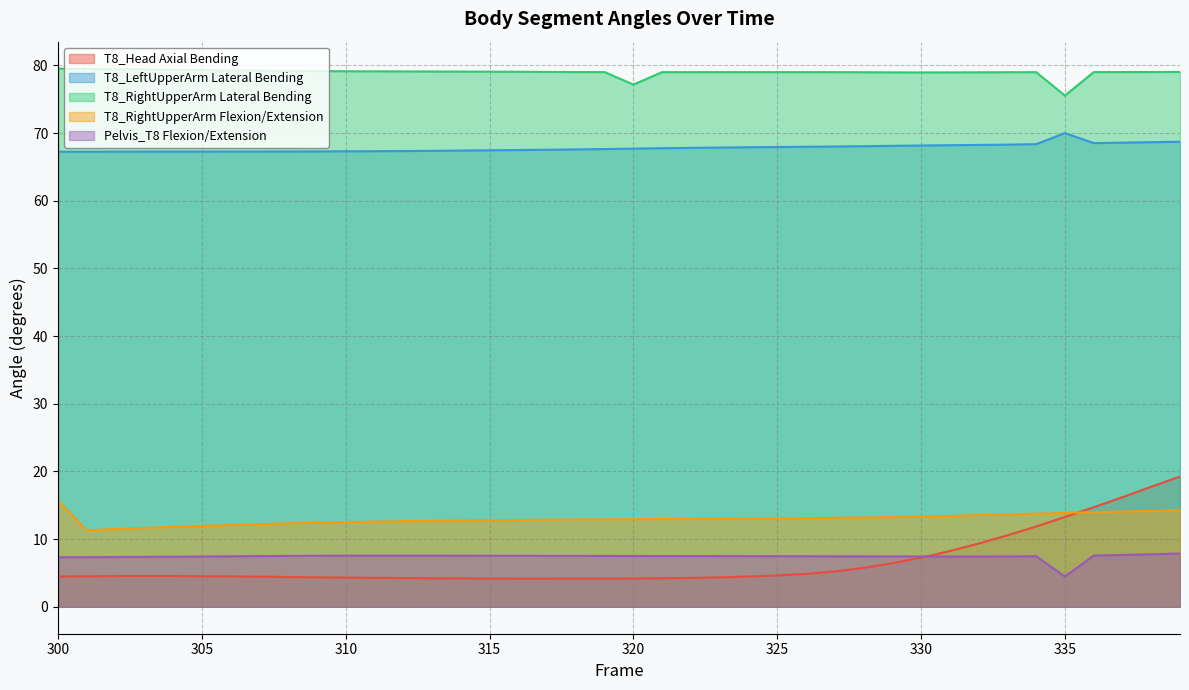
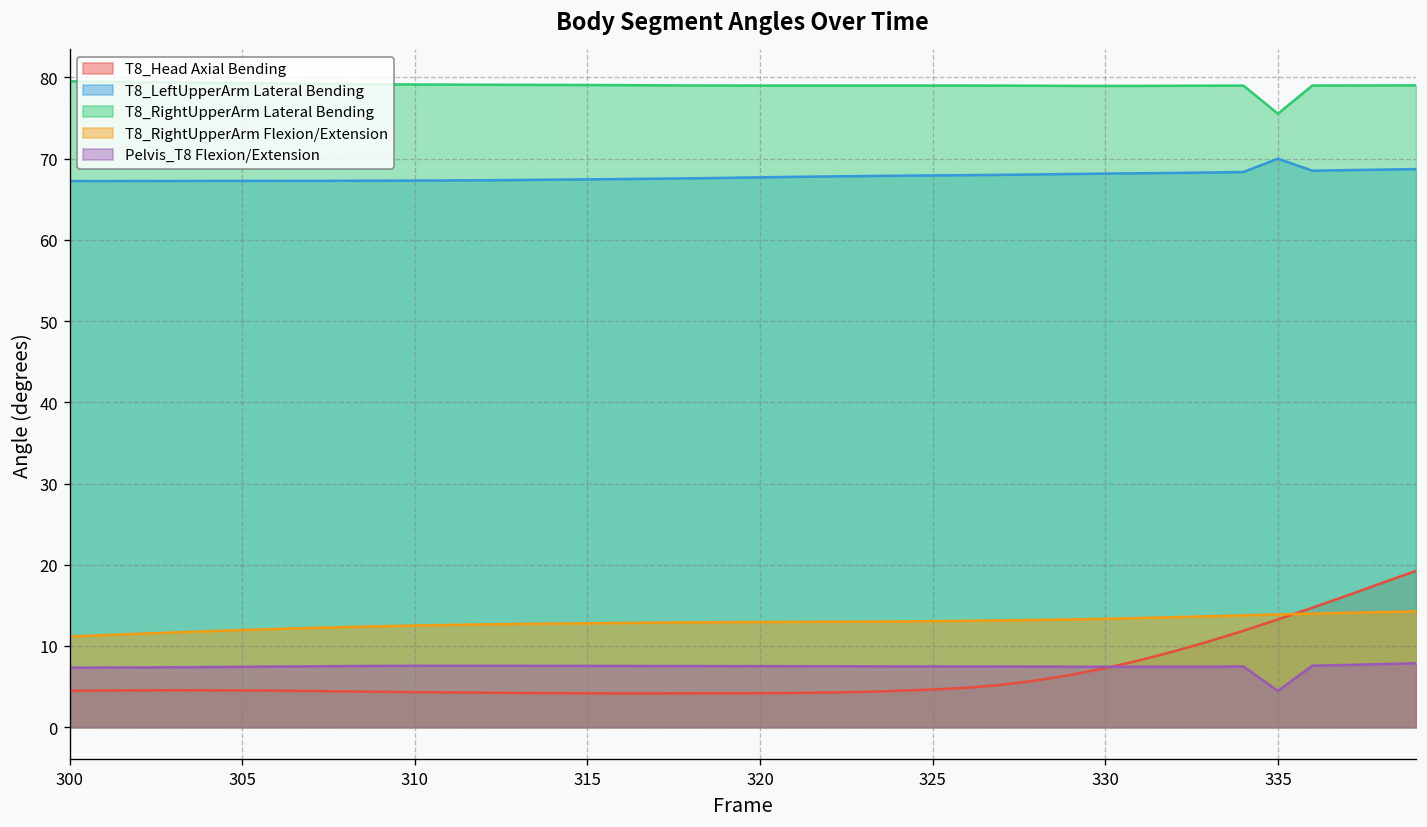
T8_RightUpperArm Flexion/Extension, 300: 16 -> 11
T8_RightUpperArm Lateral Bending, 320: 77 -> 79
